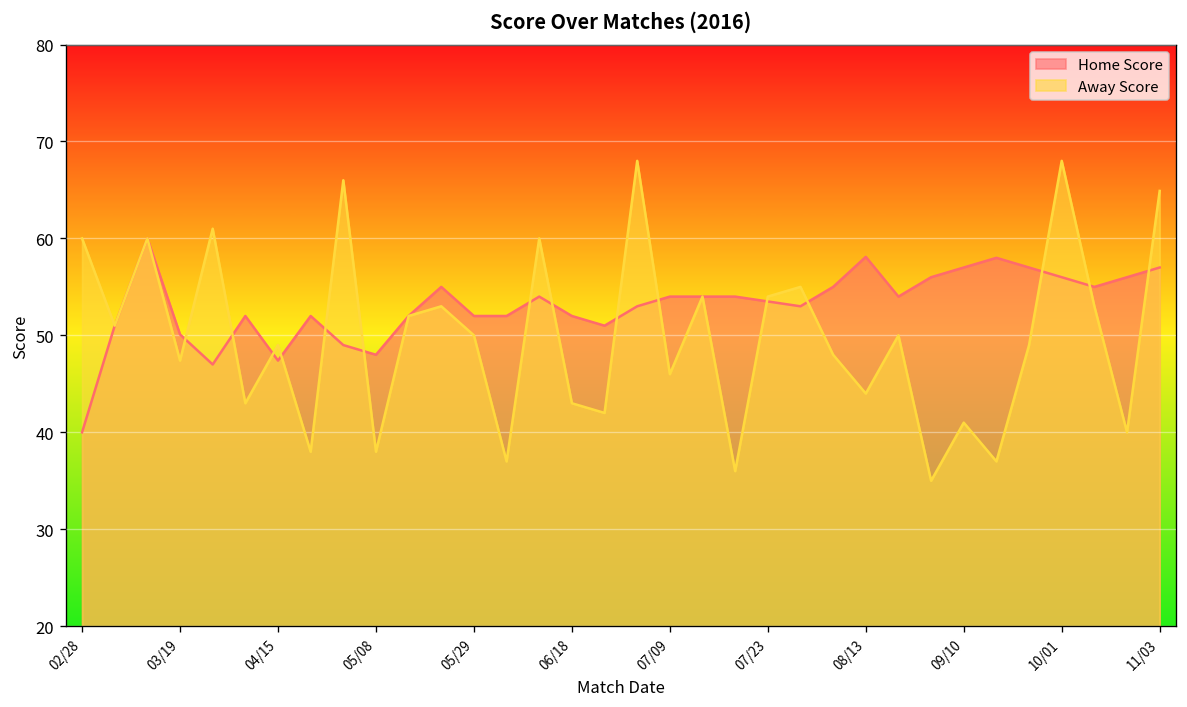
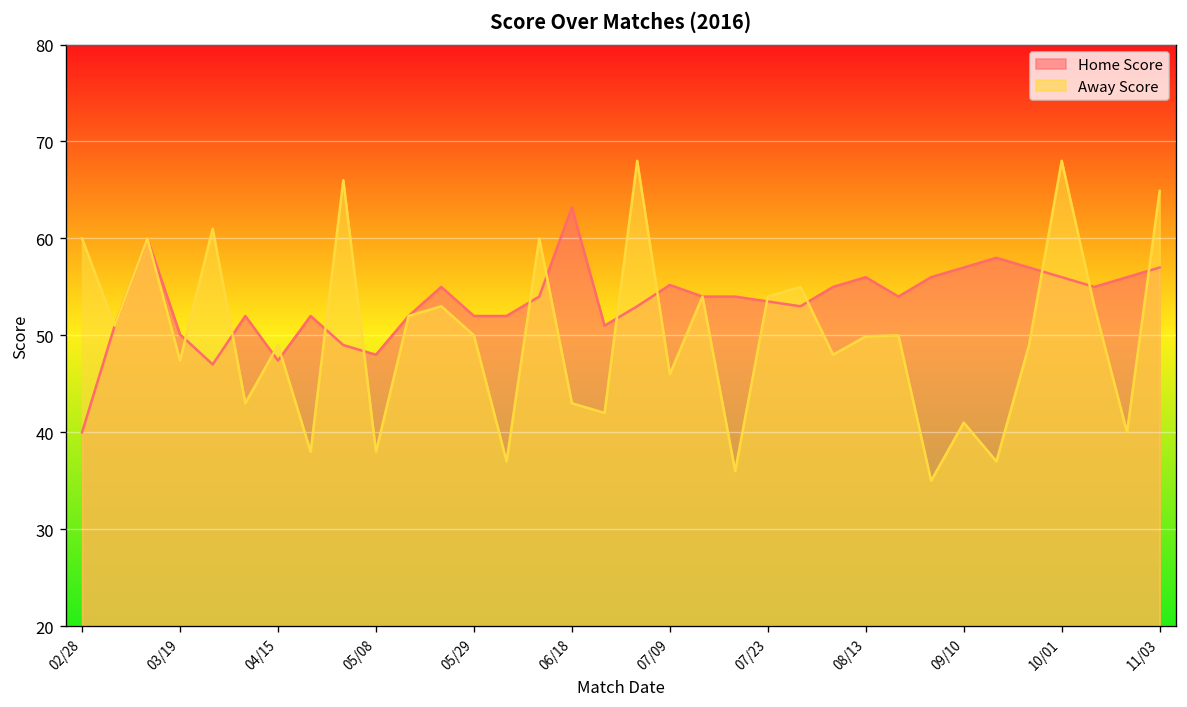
Home Score, 06/18: 52 -> 63
Home Score, 07/09: 54 -> 55
Home Score, 08/13: 58 -> 56
Away Score, 08/13: 44 -> 50
